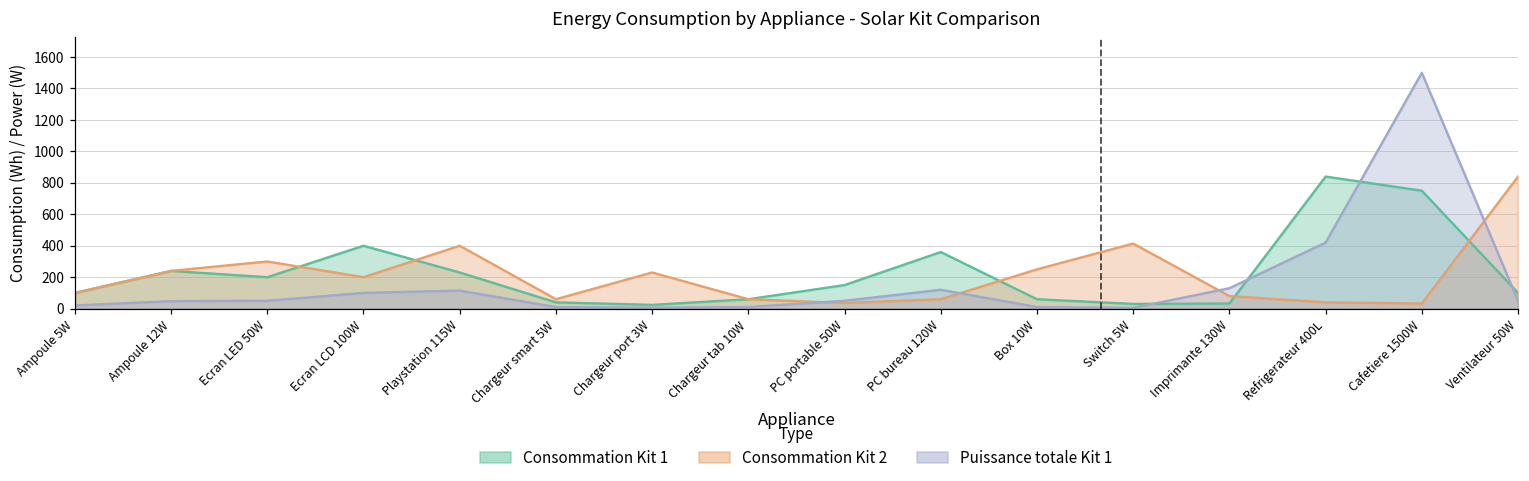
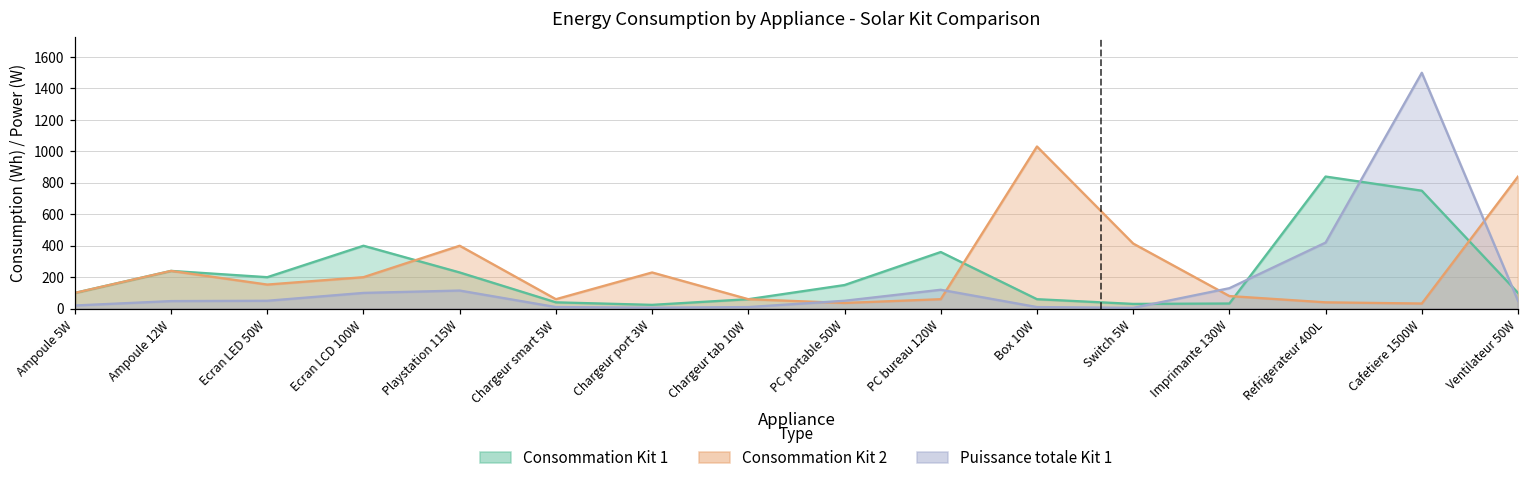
Consommation Kit 2, Ecran LED 50W: 300 -> 150
Consommation Kit 2, Box 10W: 250 -> 1030
